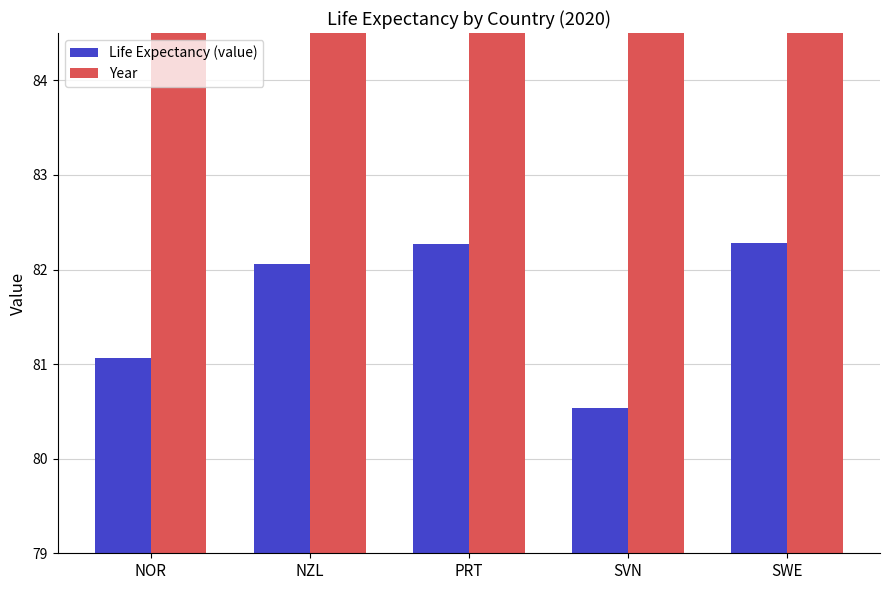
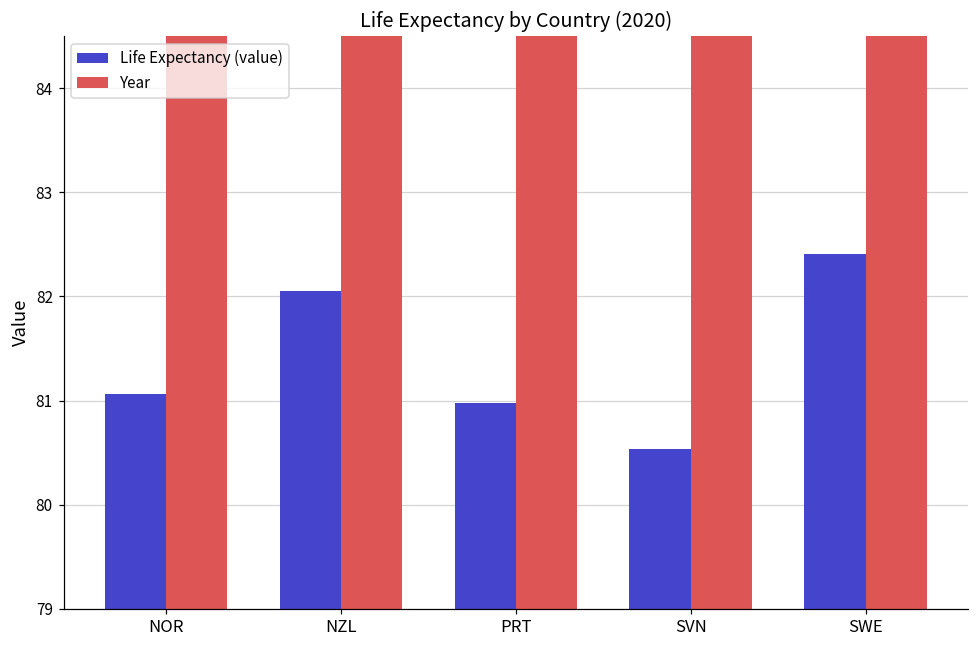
Life Expectancy (value), PRT: 82.3 -> 81.0
Life Expectancy (value), SWE: 82.3 -> 82.4
